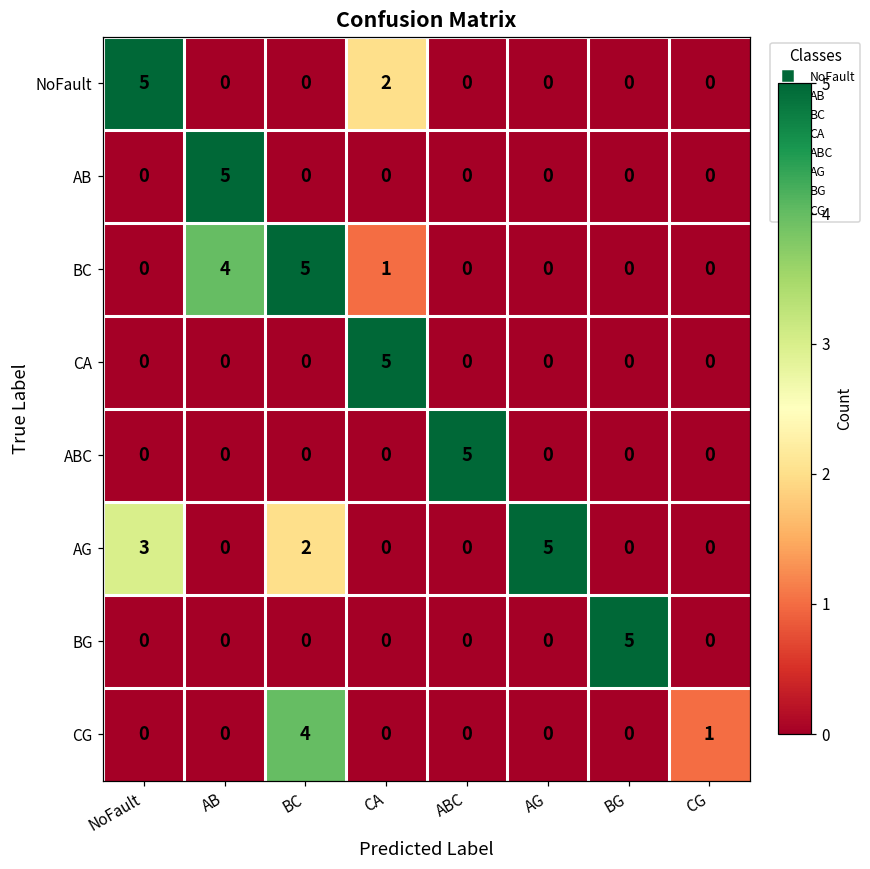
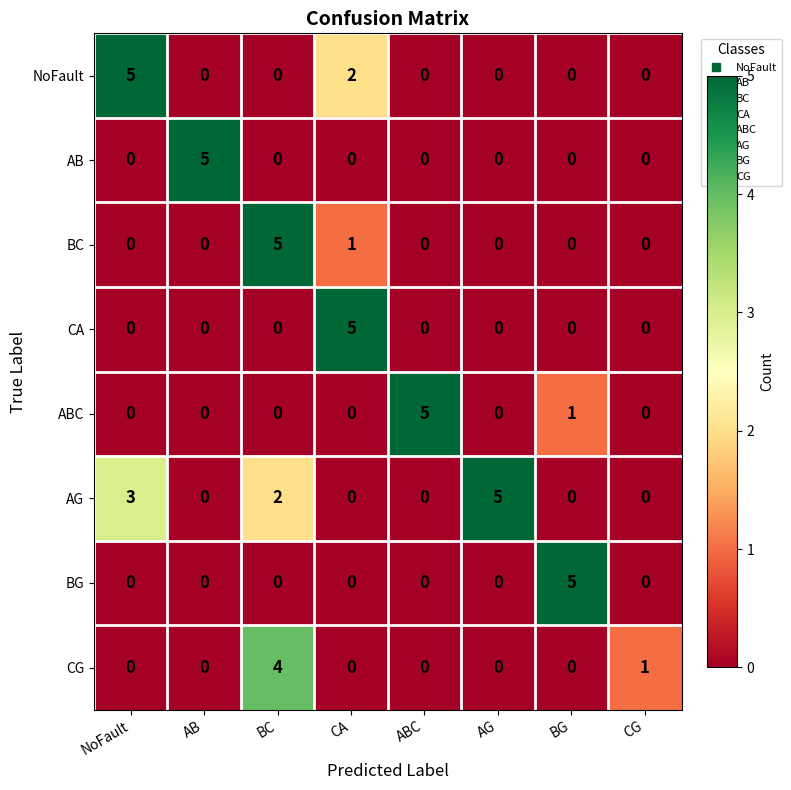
BC, AB: 4 -> 0
ABC, BG: 0 -> 1
